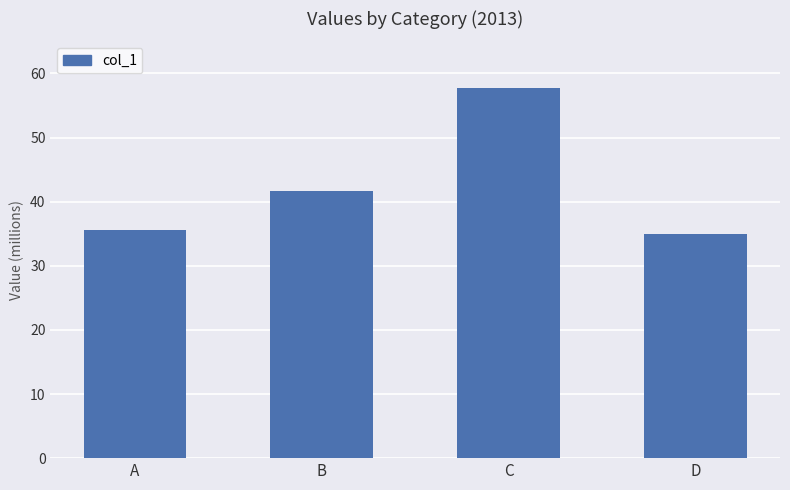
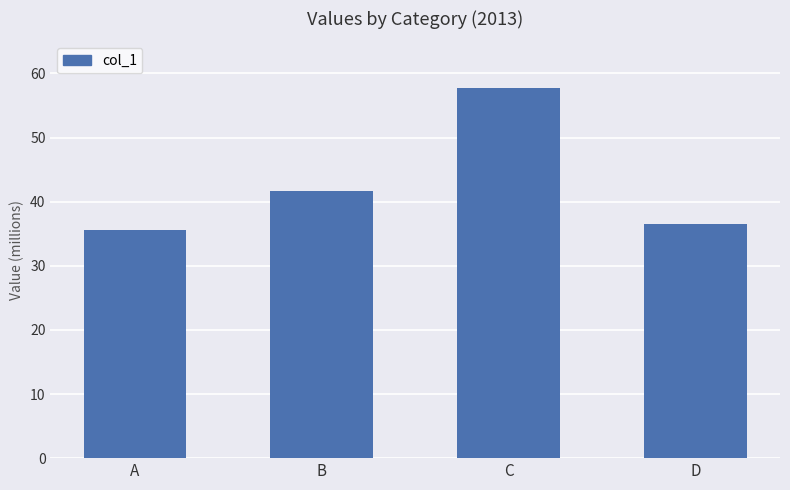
D: 35 -> 37
